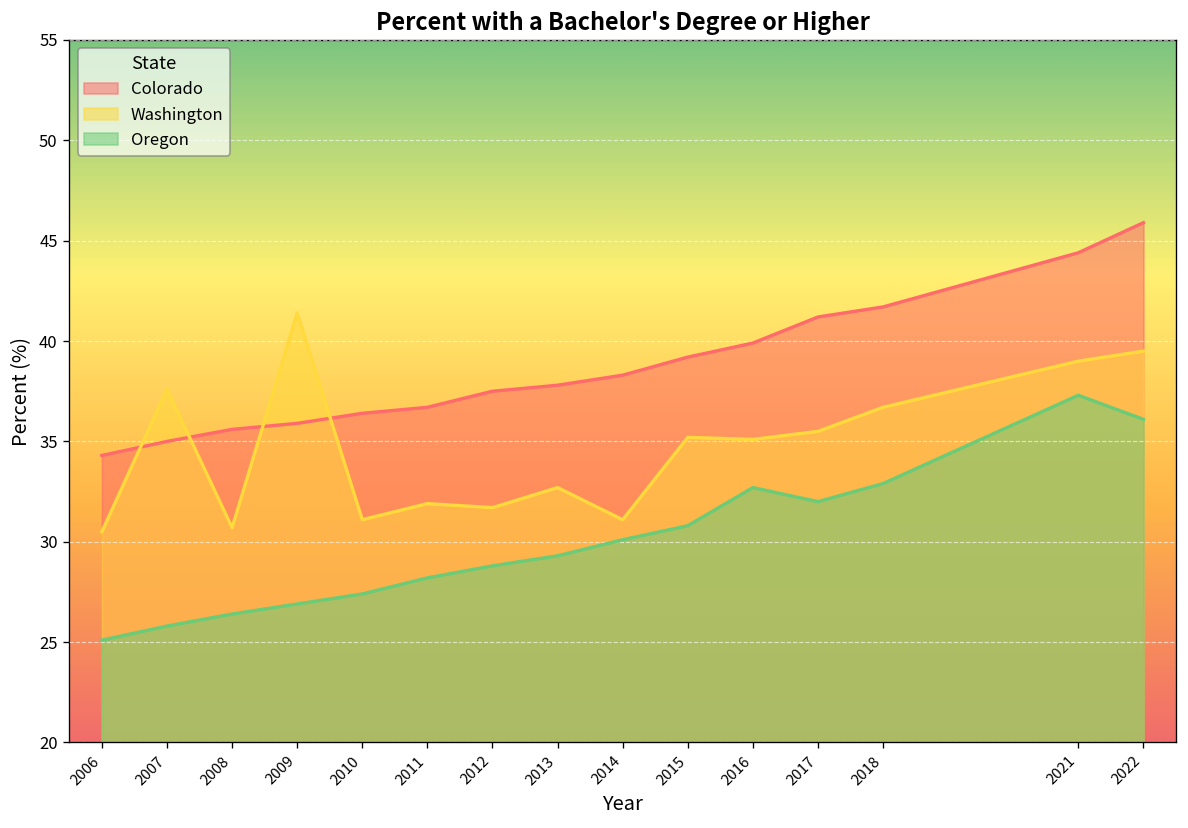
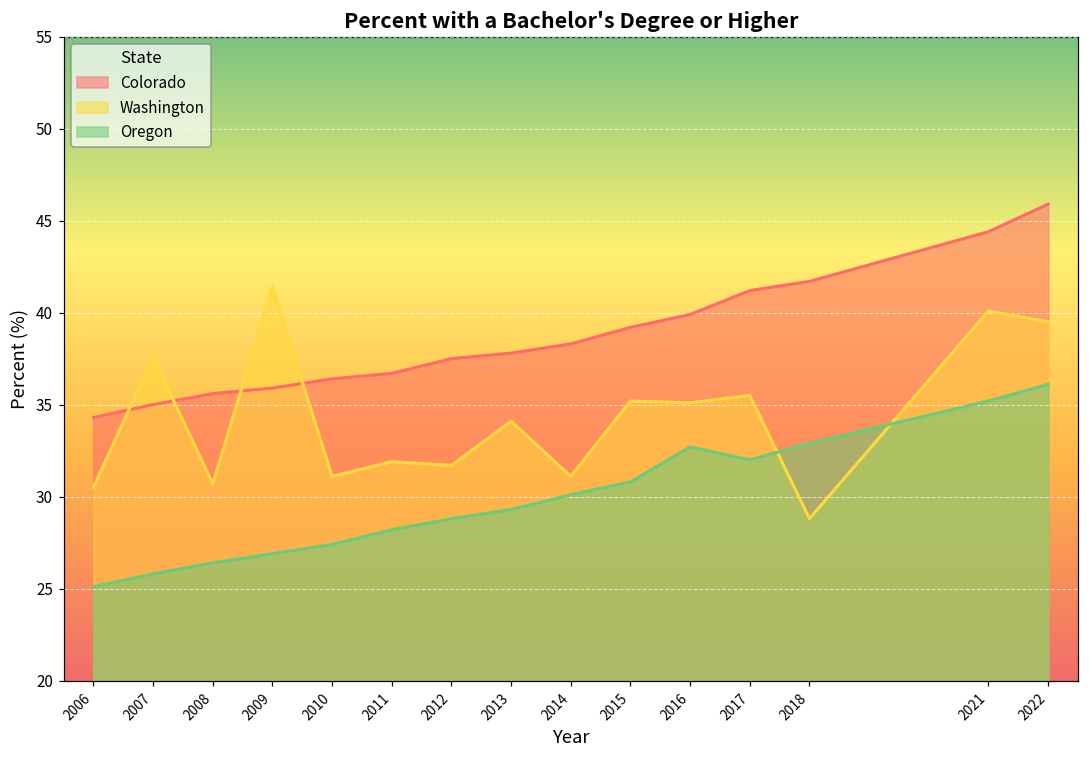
Washington, 2013: 32.7 -> 34.1
Washington, 2018: 36.7 -> 28.8
Washington, 2021: 39.0 -> 40.1
Oregon, 2021: 37.3 -> 35.2
